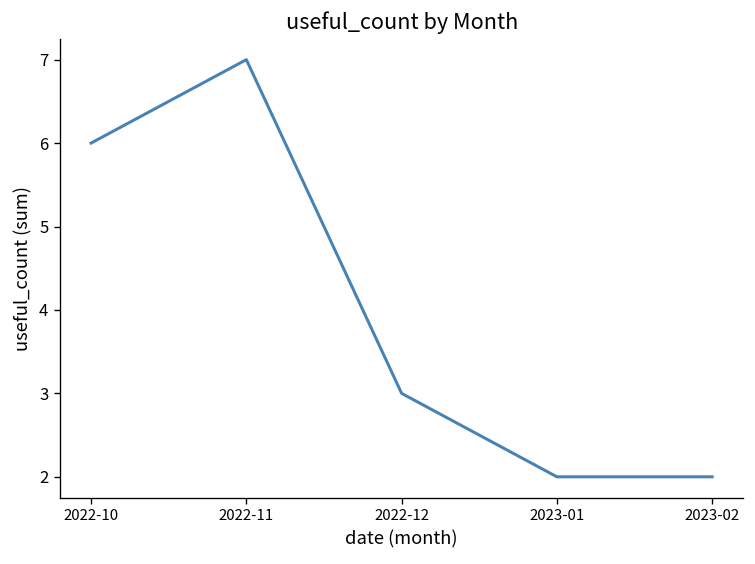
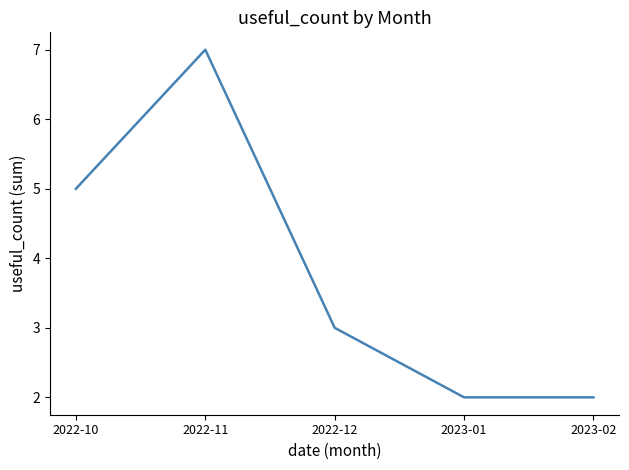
2022-10: 6 -> 5
